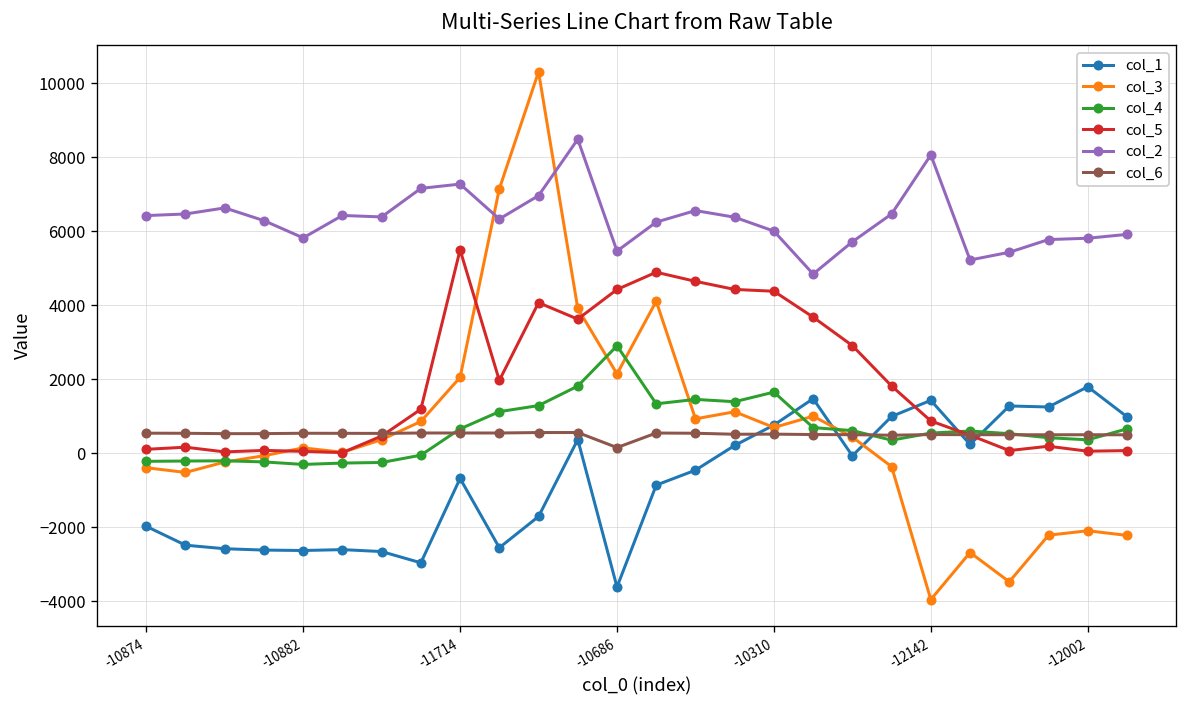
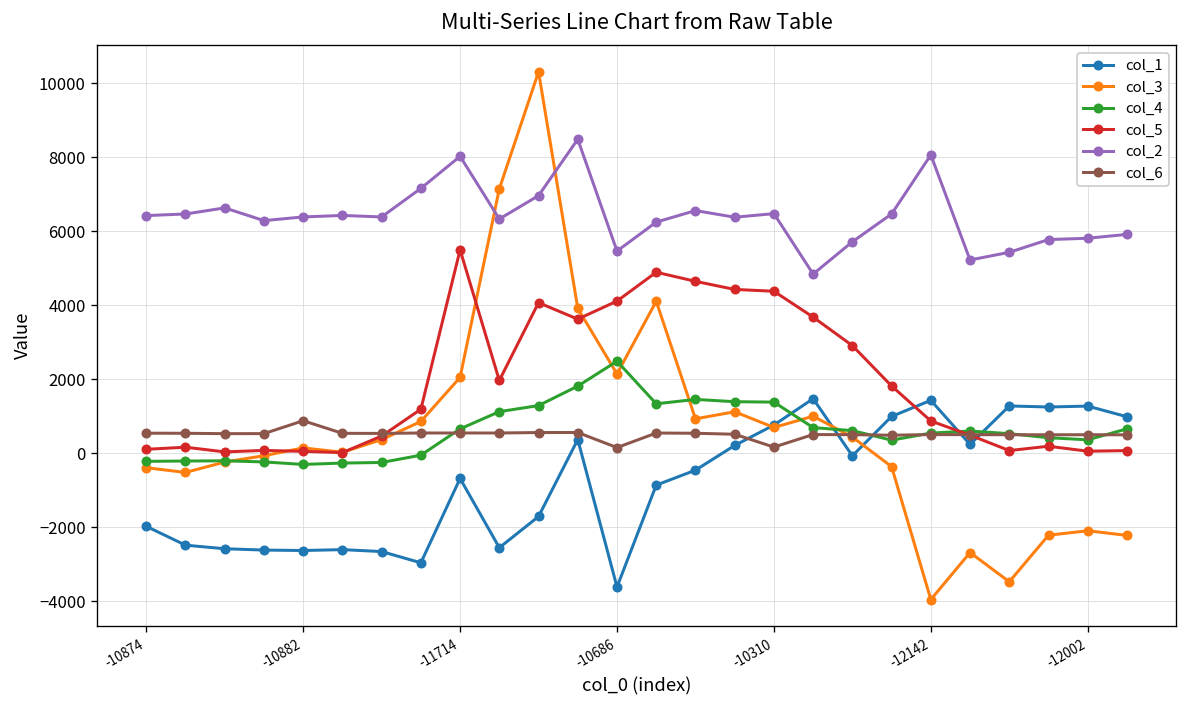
col_2, -10882: 5800 -> 6400
col_6, -10882: 500 -> 900
col_2, -11714: 7300 -> 8000
col_4, -10686: 2900 -> 2500
col_5, -10686: 4400 -> 4100
col_4, -10310: 1600 -> 1400
col_2, -10310: 6000 -> 6500
col_6, -10310: 500 -> 200
col_1, -12002: 1800 -> 1300
